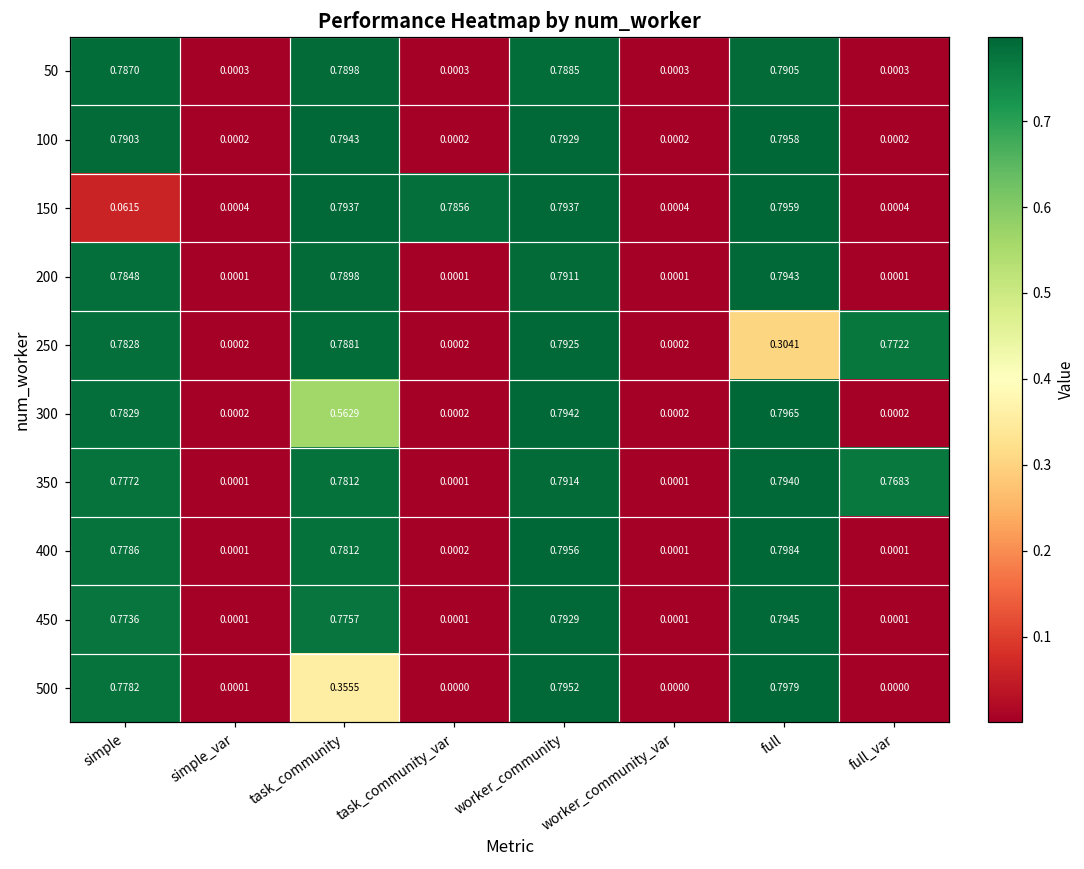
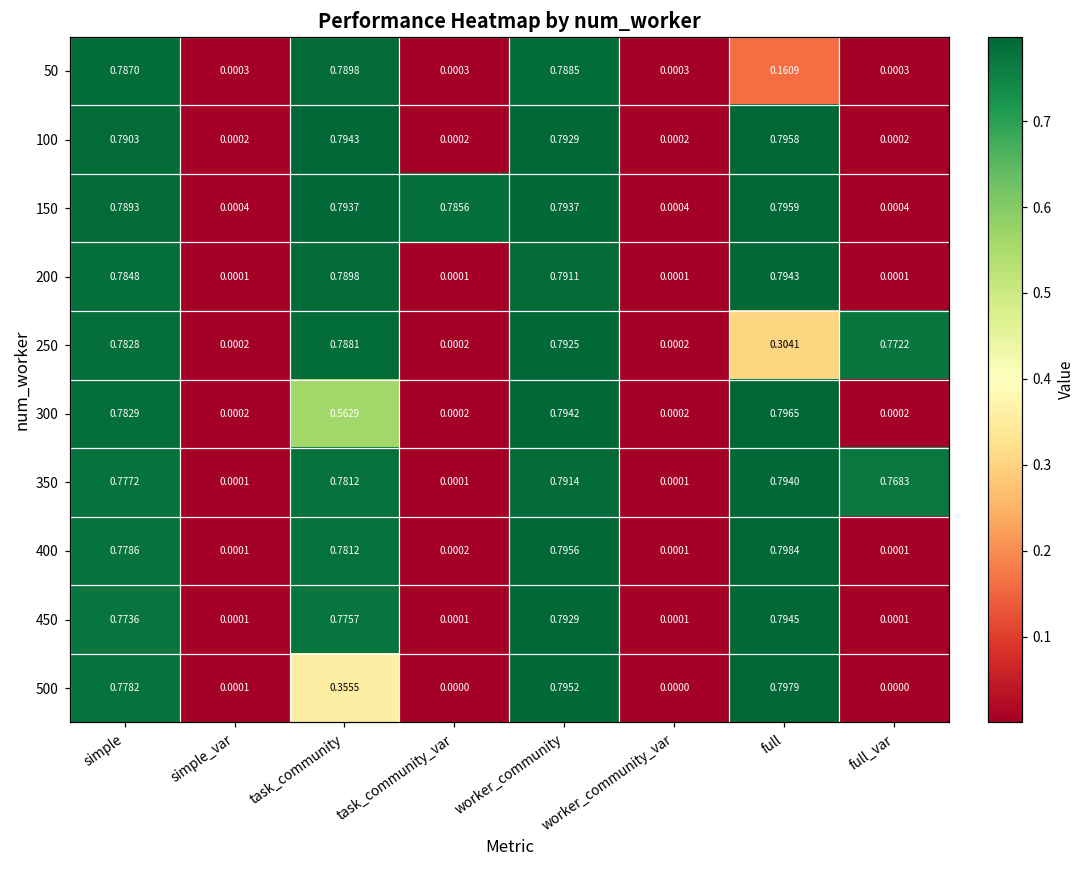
50, full: 0.7905 -> 0.1609
150, simple: 0.0615 -> 0.7893
